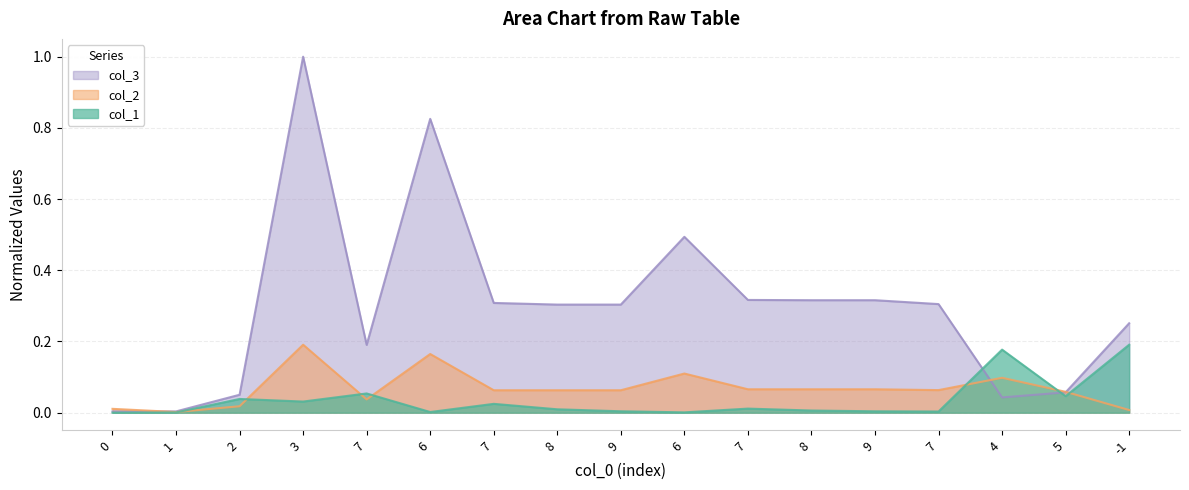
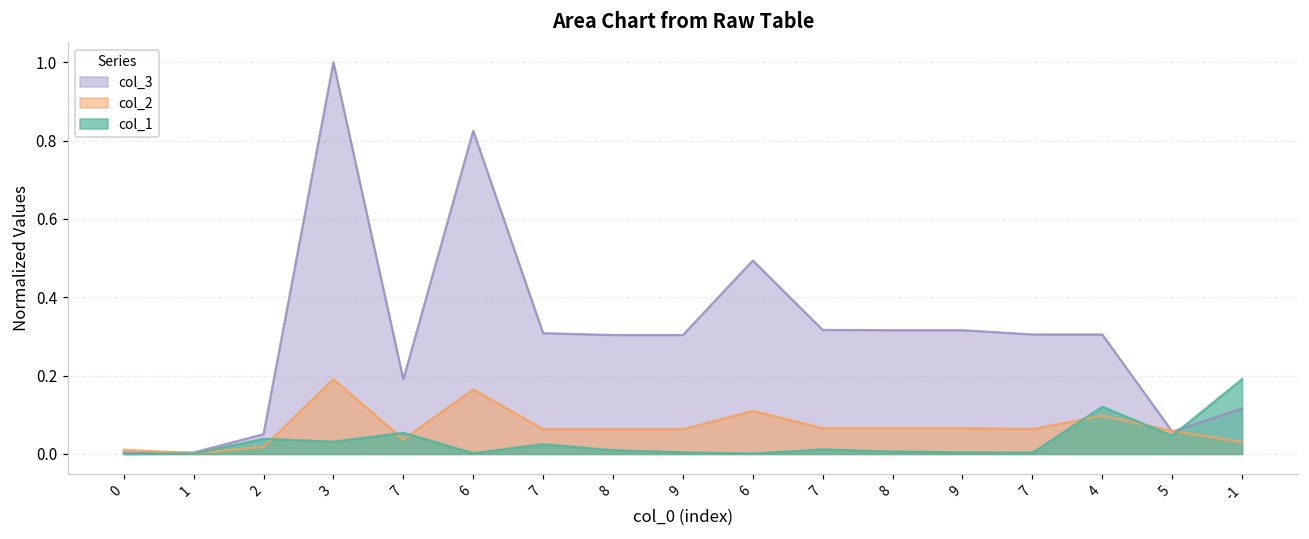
col_3, 4: 0.04 -> 0.31
col_1, 4: 0.18 -> 0.12
col_3, -1: 0.25 -> 0.12
col_2, -1: 0.01 -> 0.03
